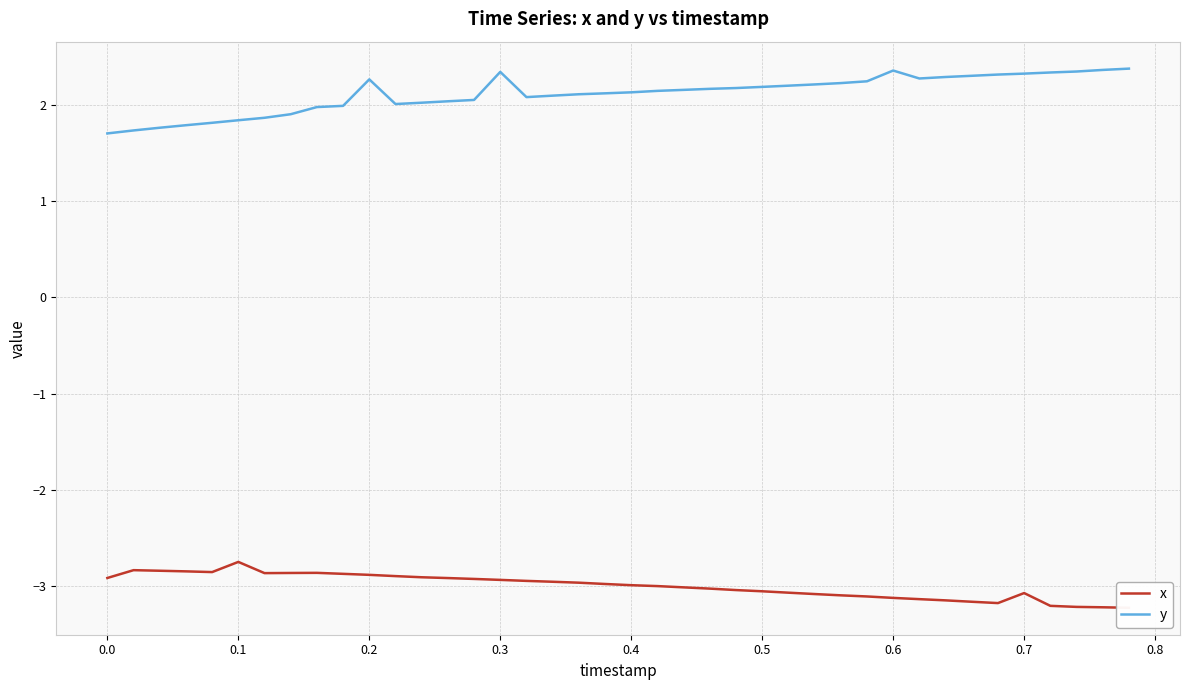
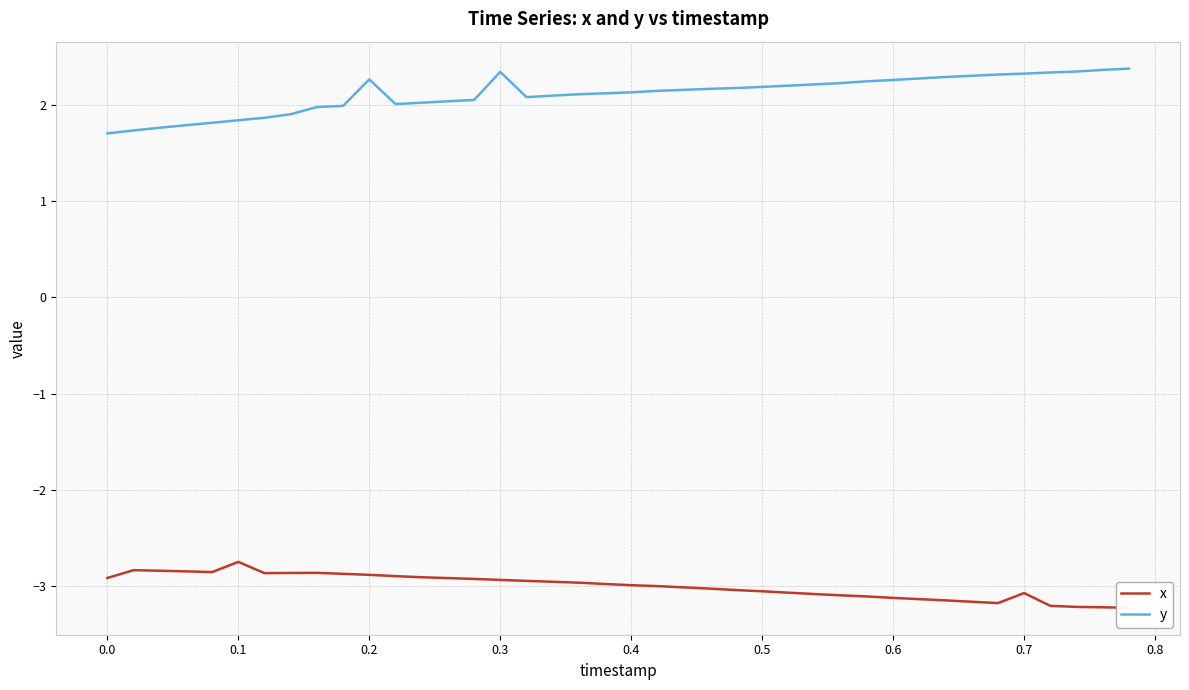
y, 0.6: 2.4 -> 2.3
